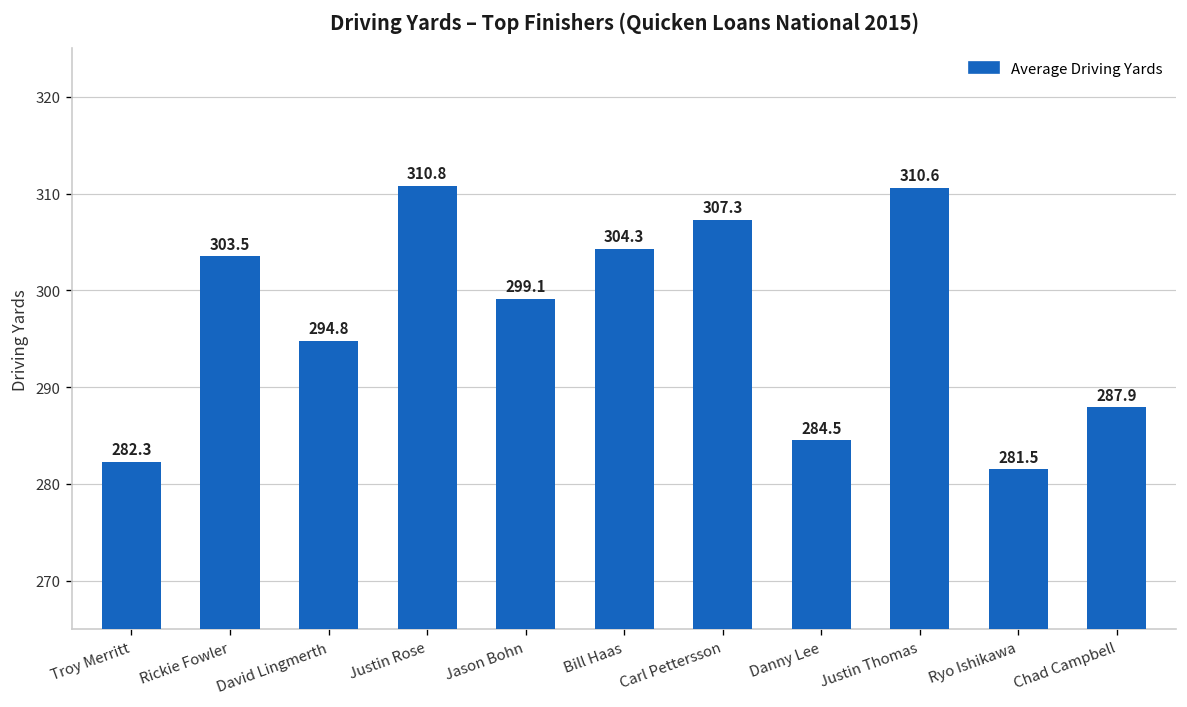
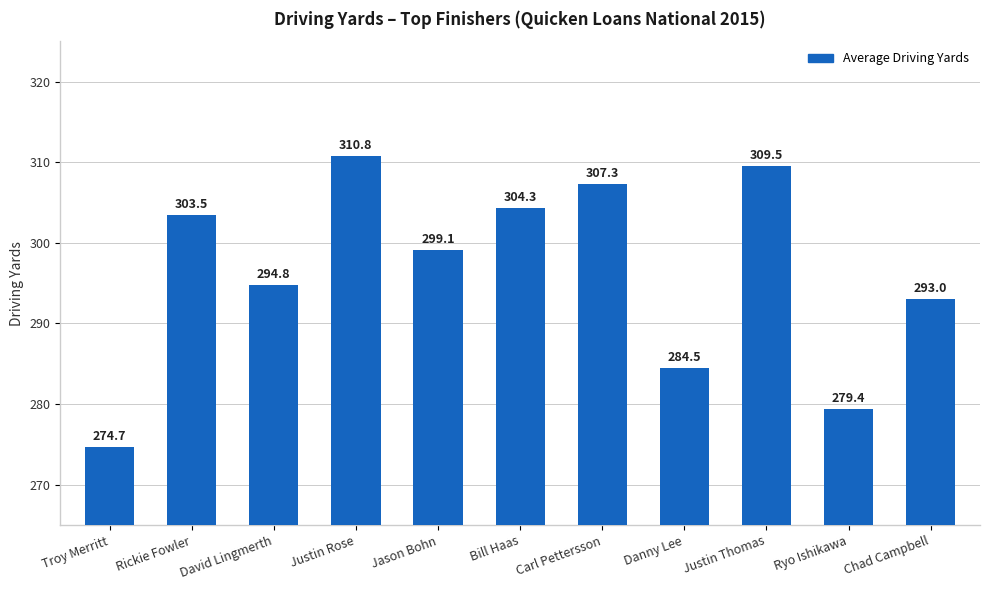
Troy Merritt: 282.3 -> 274.7
Justin Thomas: 310.6 -> 309.5
Ryo Ishikawa: 281.5 -> 279.4
Chad Campbell: 287.9 -> 293.0
